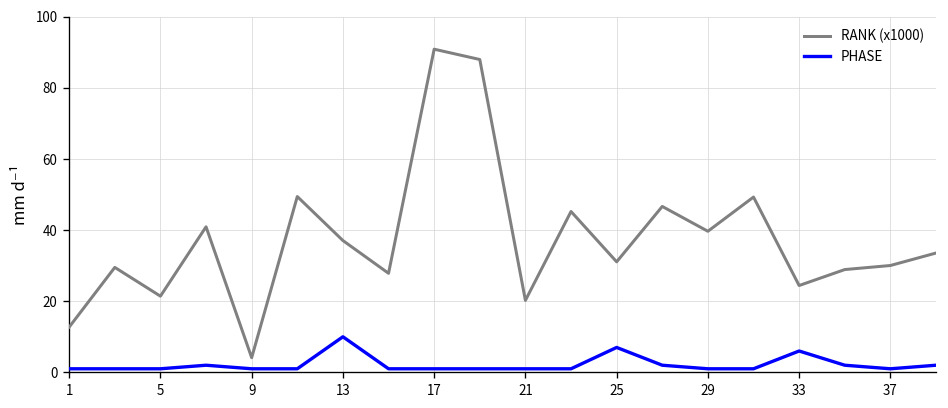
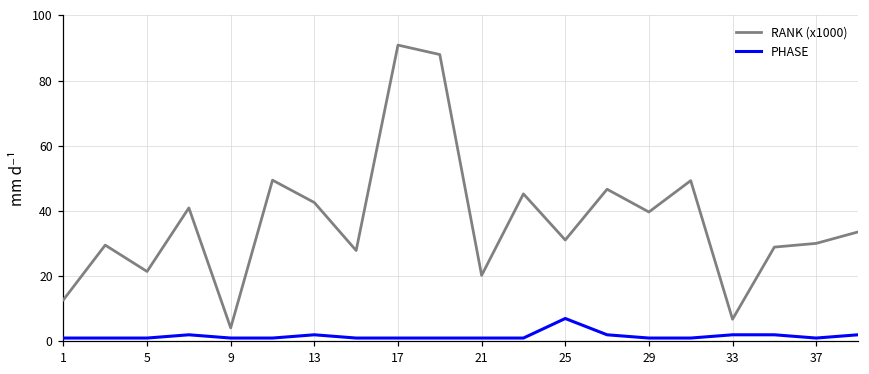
RANK (x1000), 13: 37 -> 43
PHASE, 13: 10 -> 2
RANK (x1000), 33: 24 -> 7
PHASE, 33: 6 -> 2
